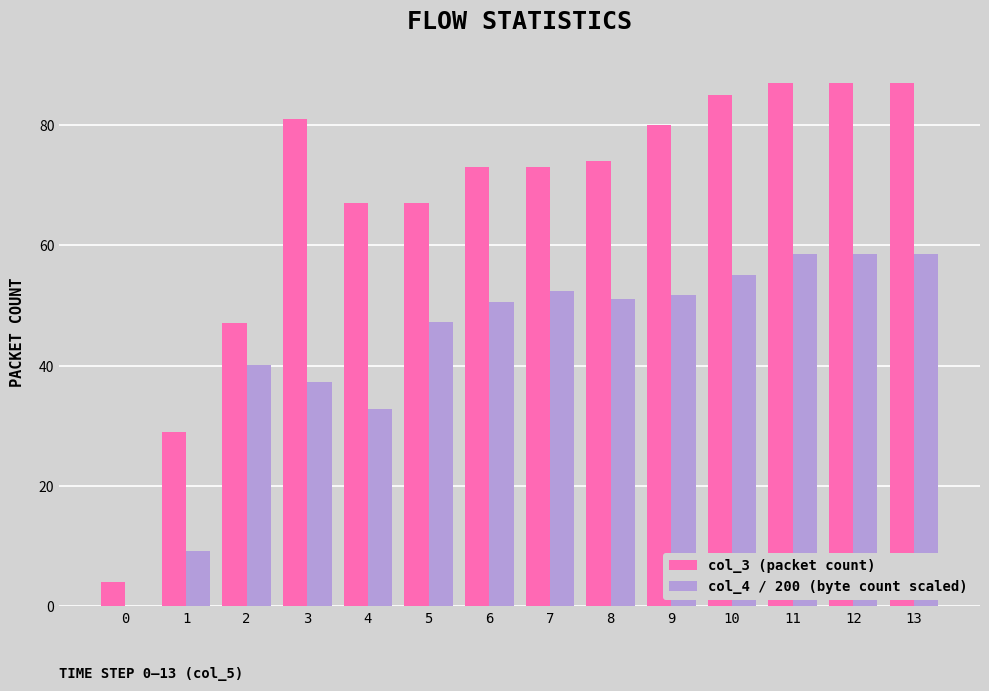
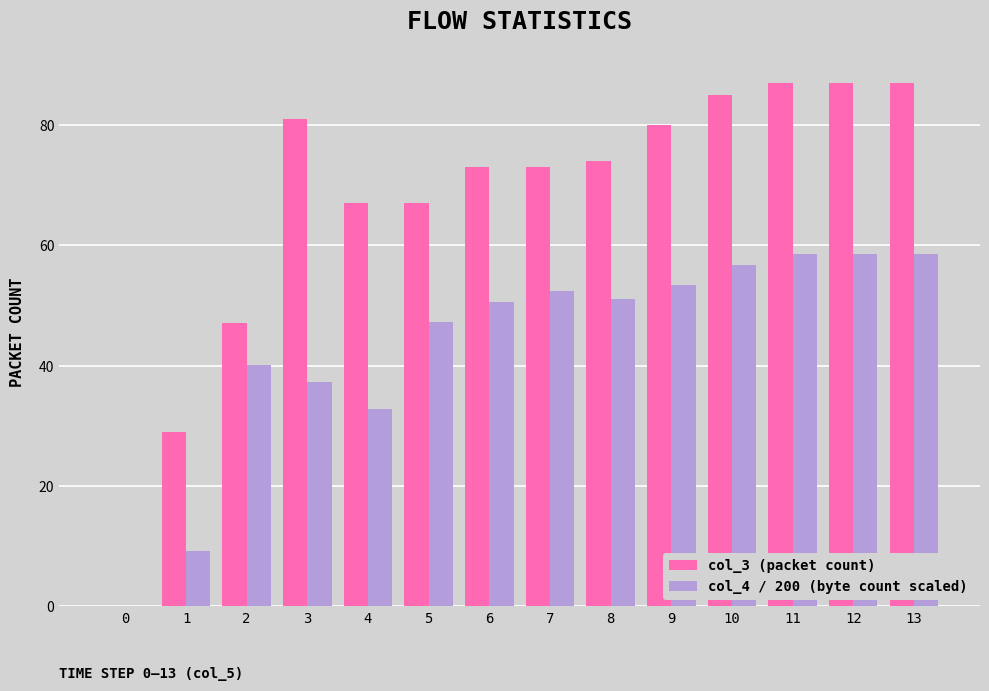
col_3 (packet count), 0: 4 -> 0
col_4 / 200 (byte count scaled), 9: 52 -> 53
col_4 / 200 (byte count scaled), 10: 55 -> 57
